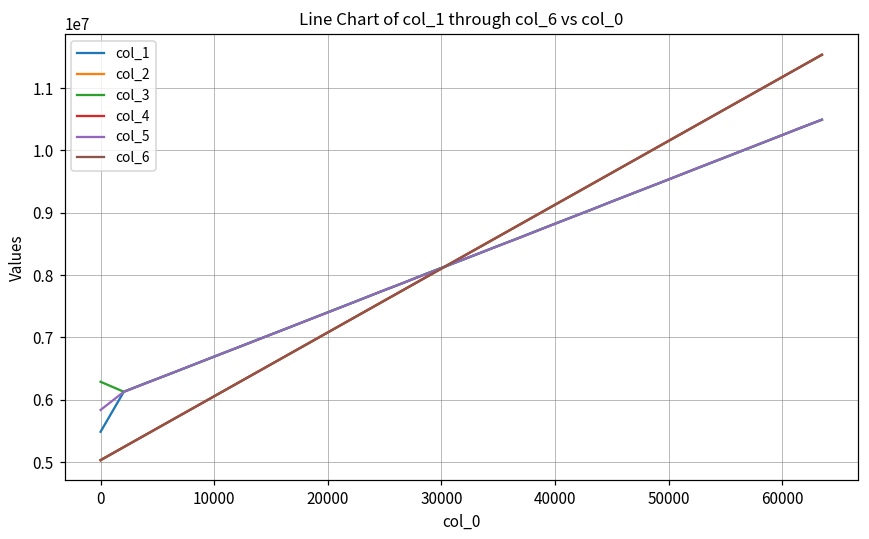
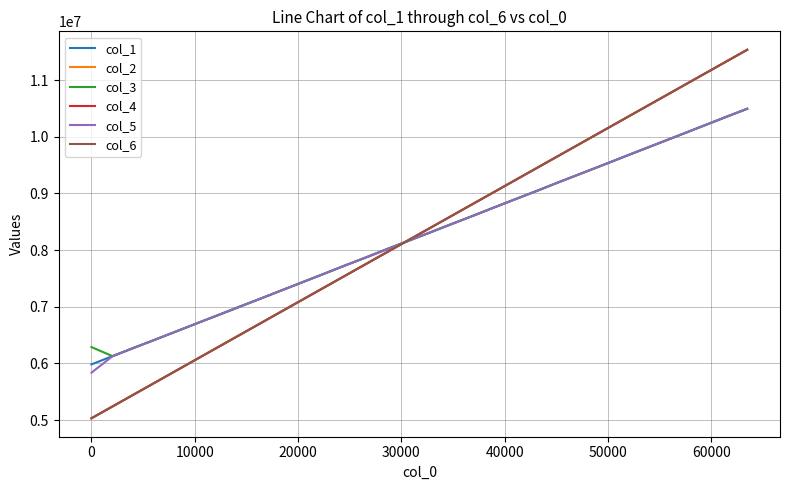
col_1, 0: 5500000 -> 6000000
